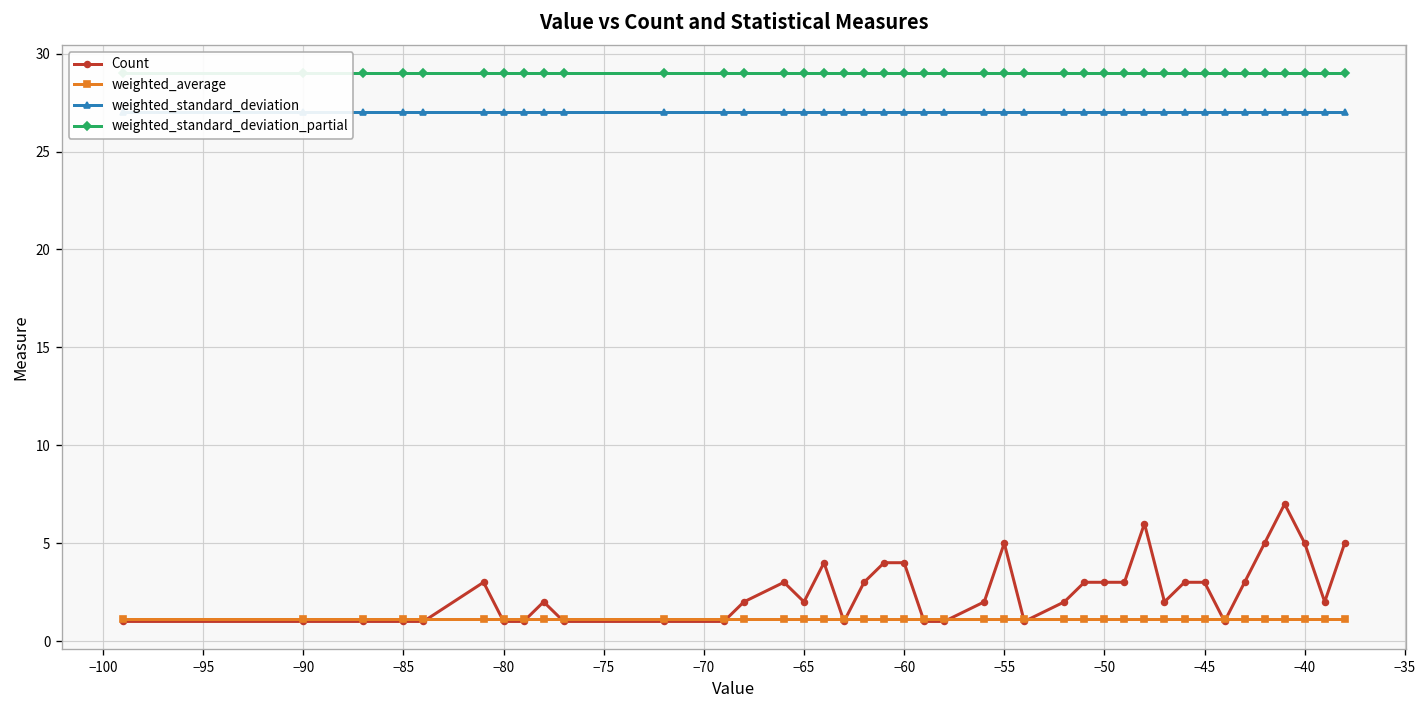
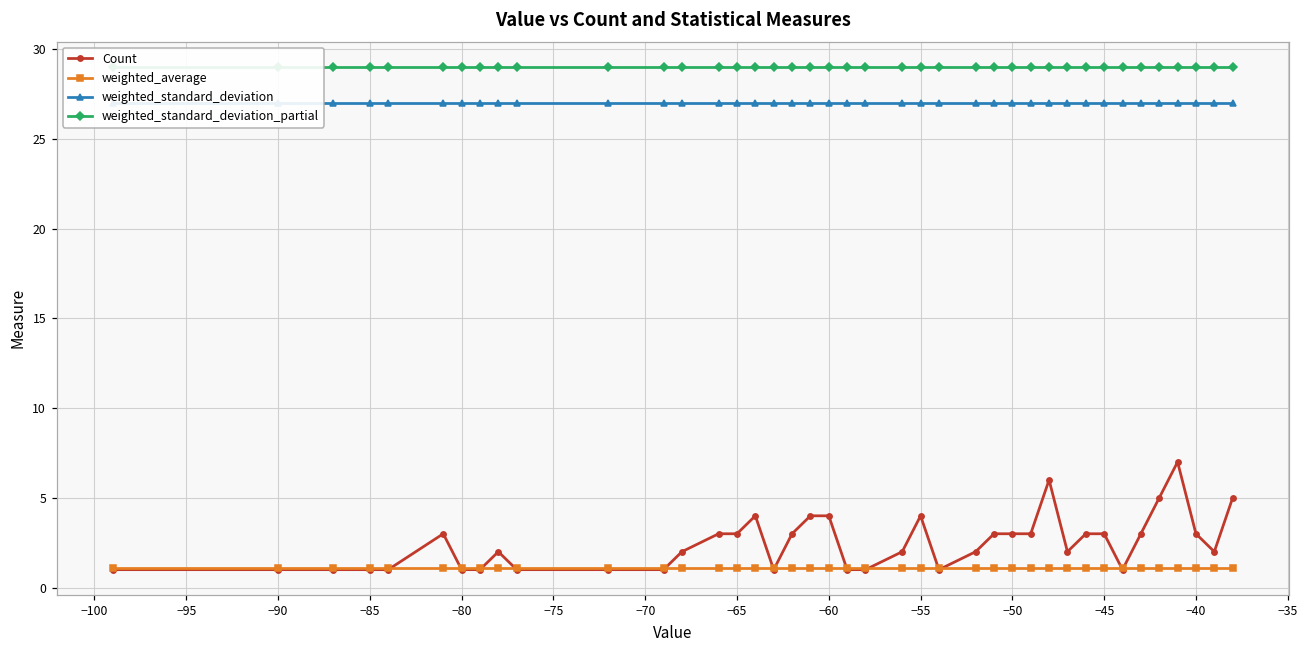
Count, −65: 2 -> 3
Count, −55: 5 -> 4
Count, −40: 5 -> 3
